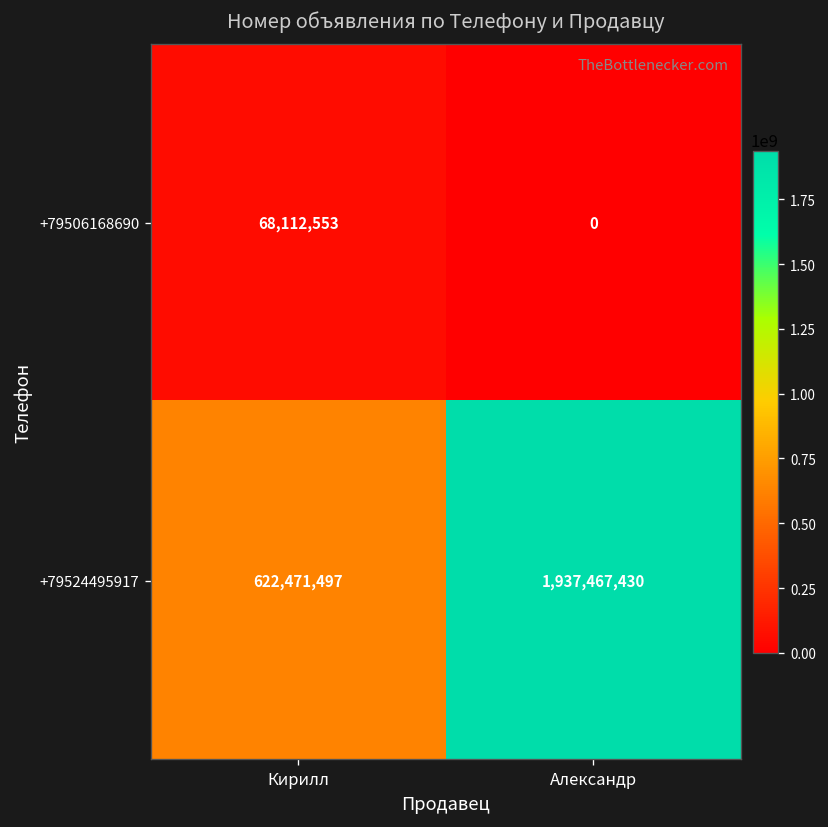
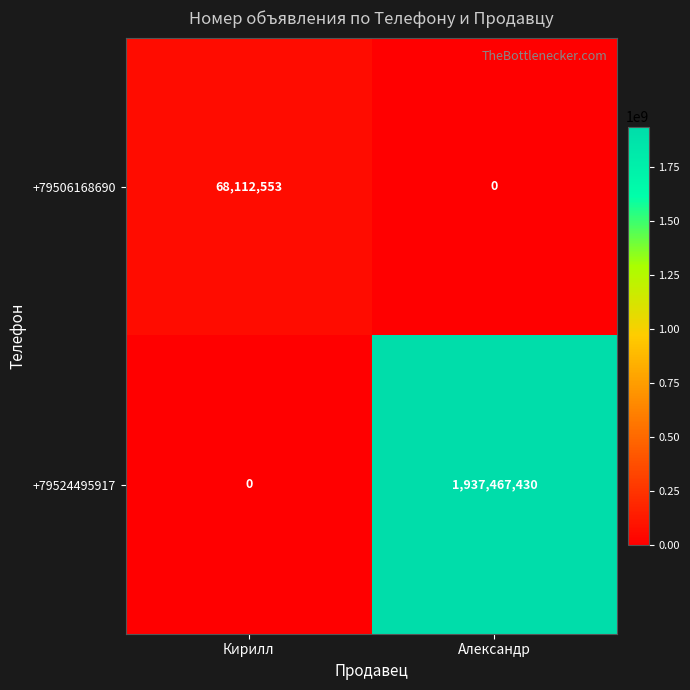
+79524495917, Кирилл: 622,471,497 -> 0
